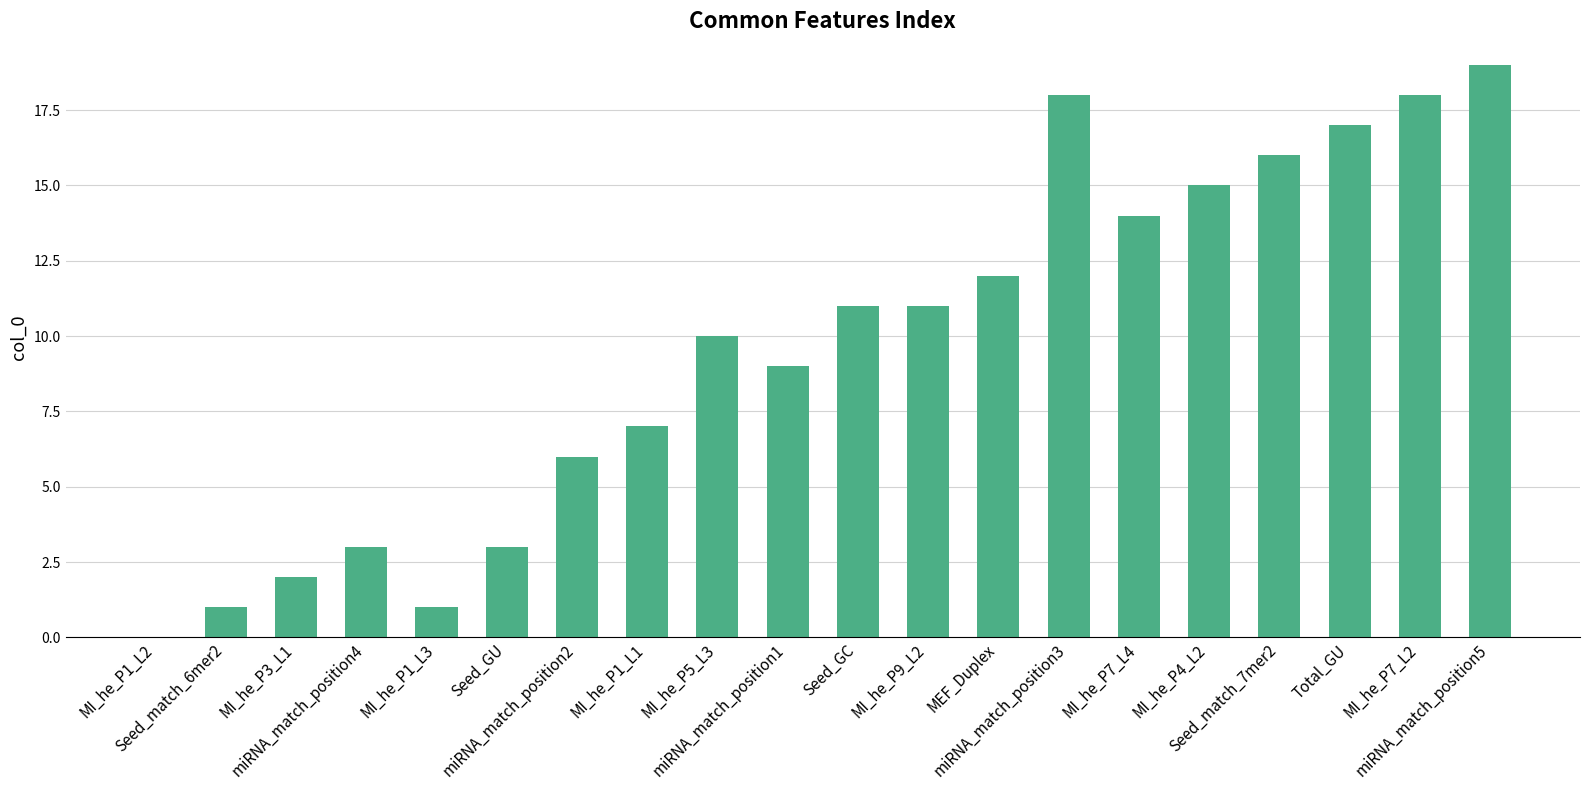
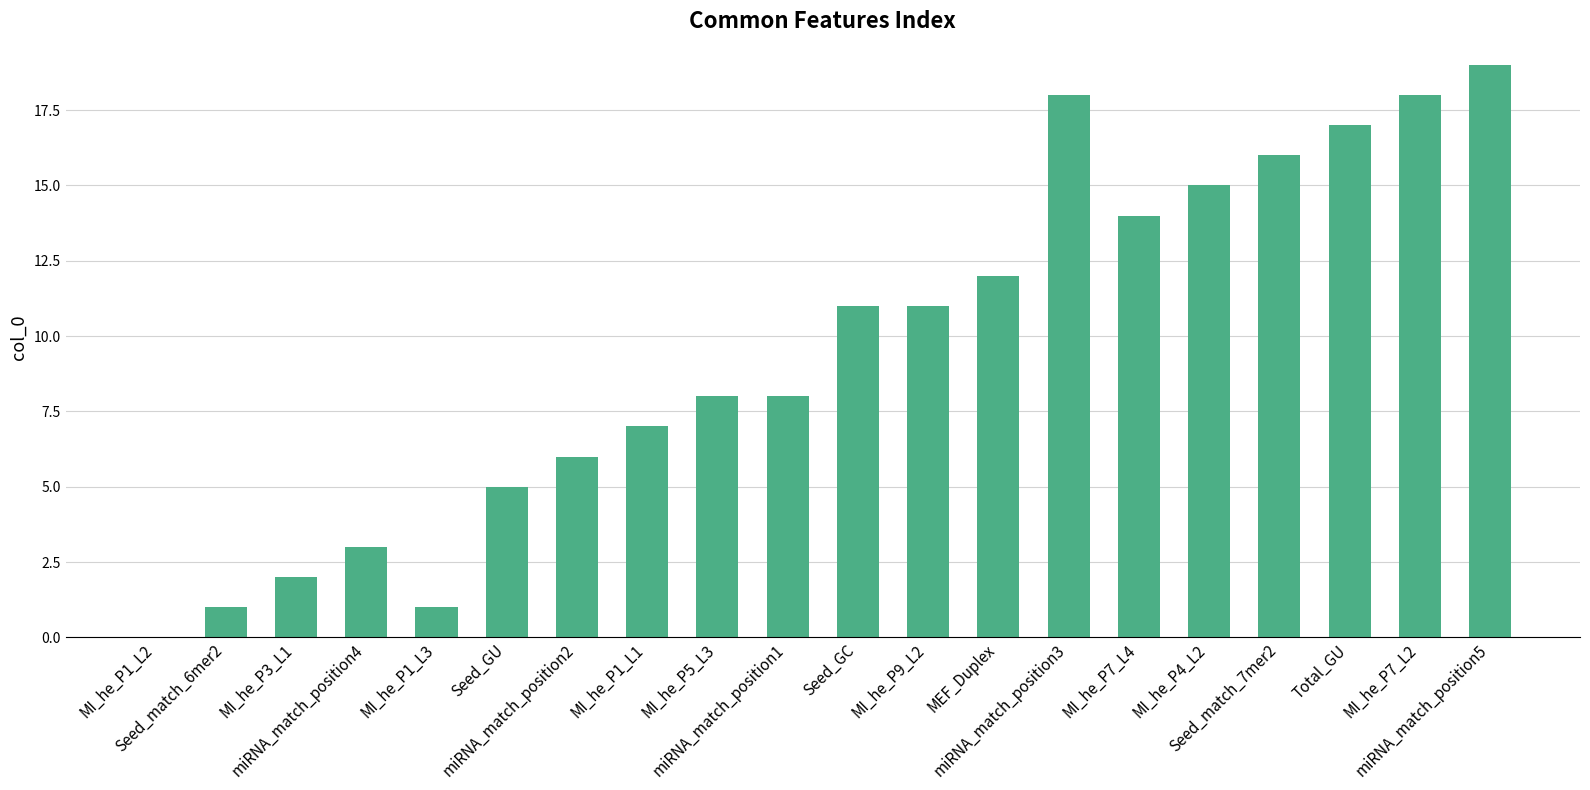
Seed_GU: 3 -> 5
MI_he_P5_L3: 10 -> 8
miRNA_match_position1: 9 -> 8
